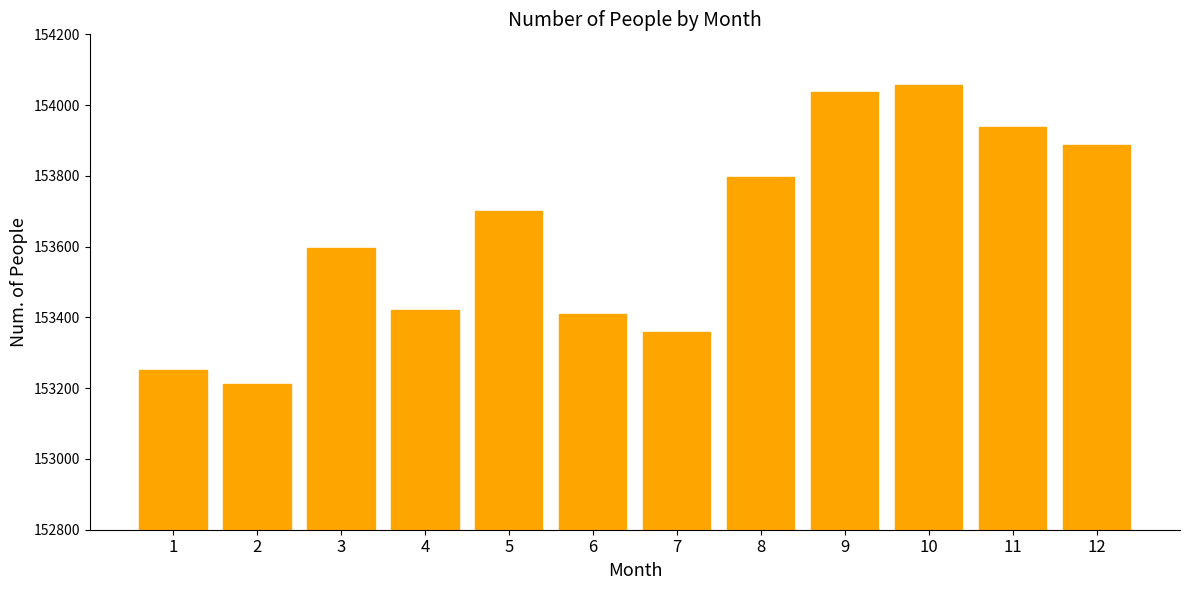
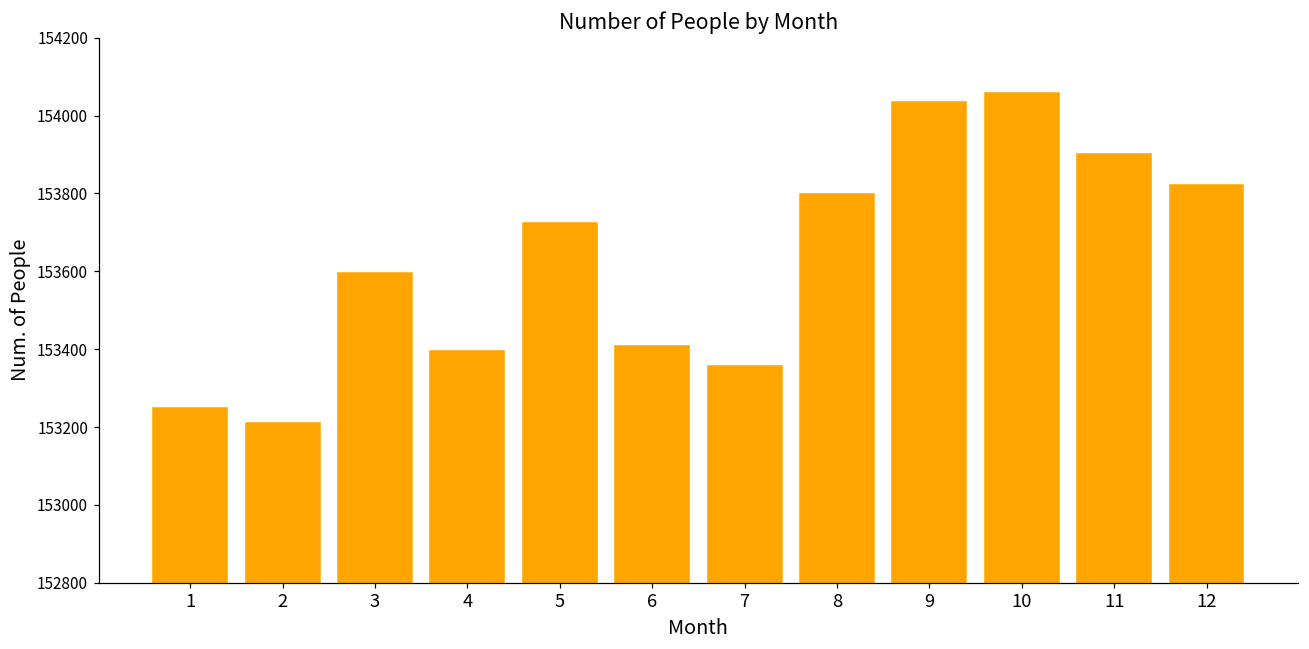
4: 153420 -> 153390
5: 153700 -> 153730
11: 153940 -> 153900
12: 153890 -> 153820
